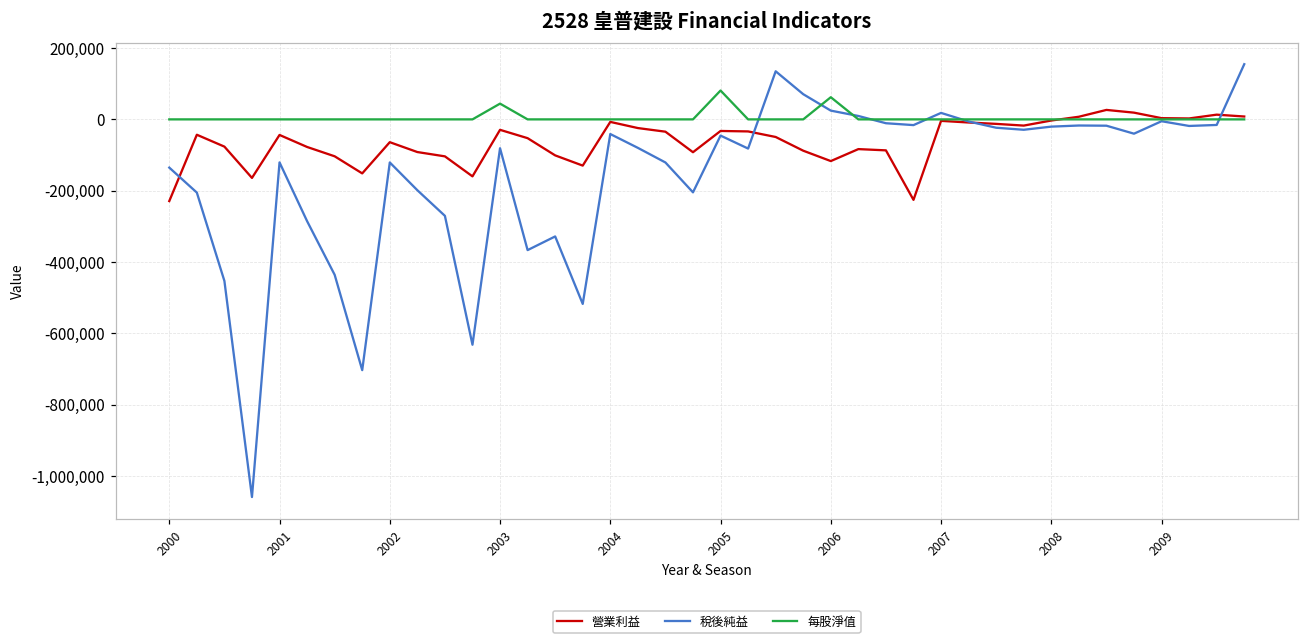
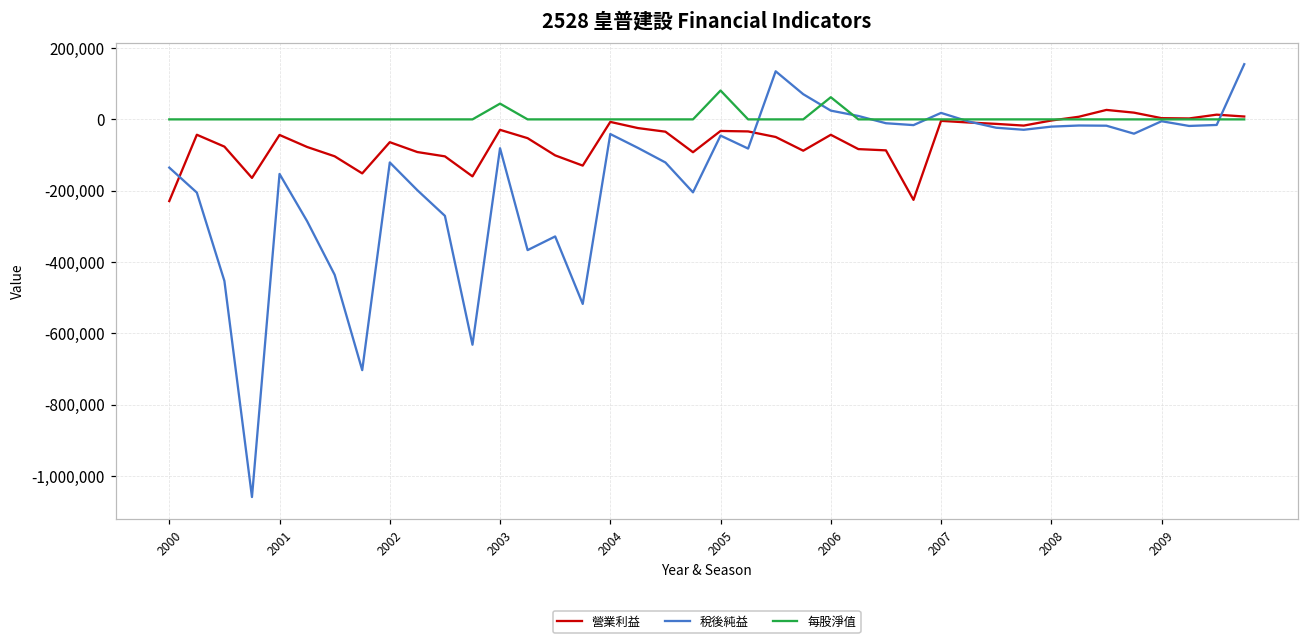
稅後純益, 2001: -120,000 -> -150,000
營業利益, 2006: -120,000 -> -40,000
